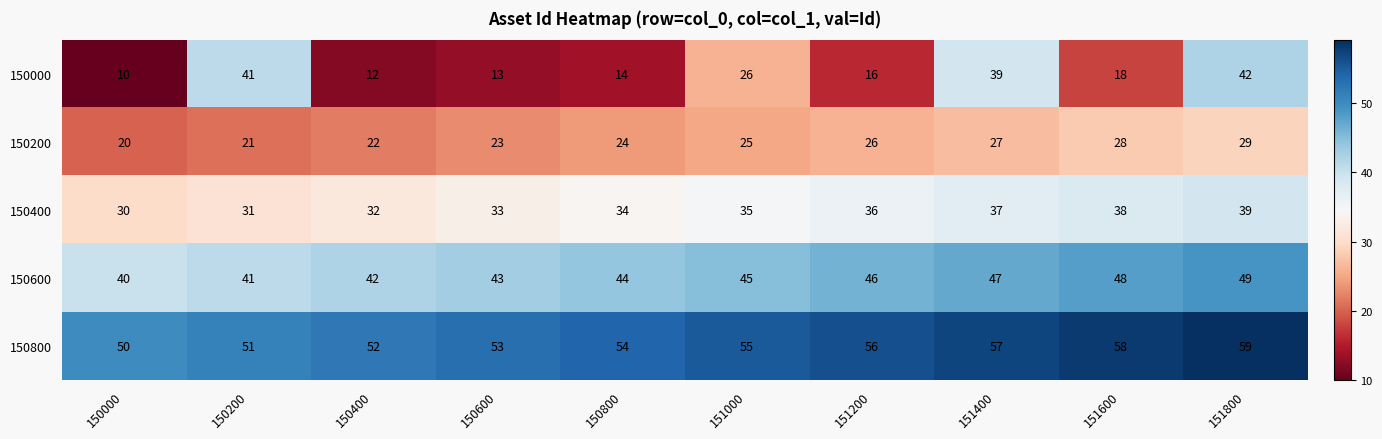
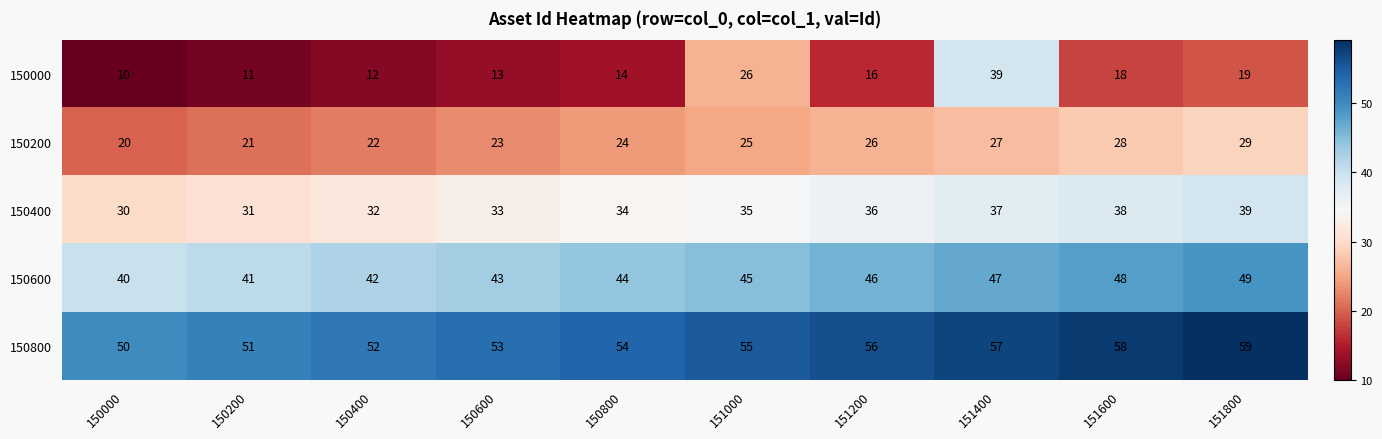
150000, 150200: 41 -> 11
150000, 151800: 42 -> 19
